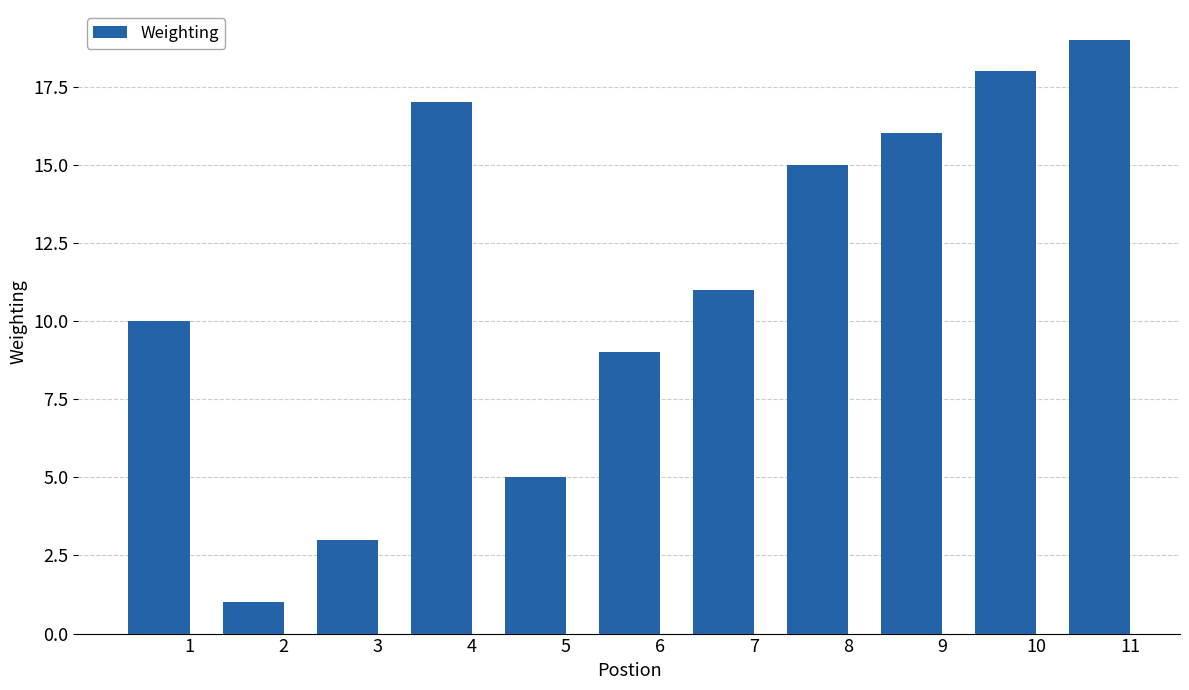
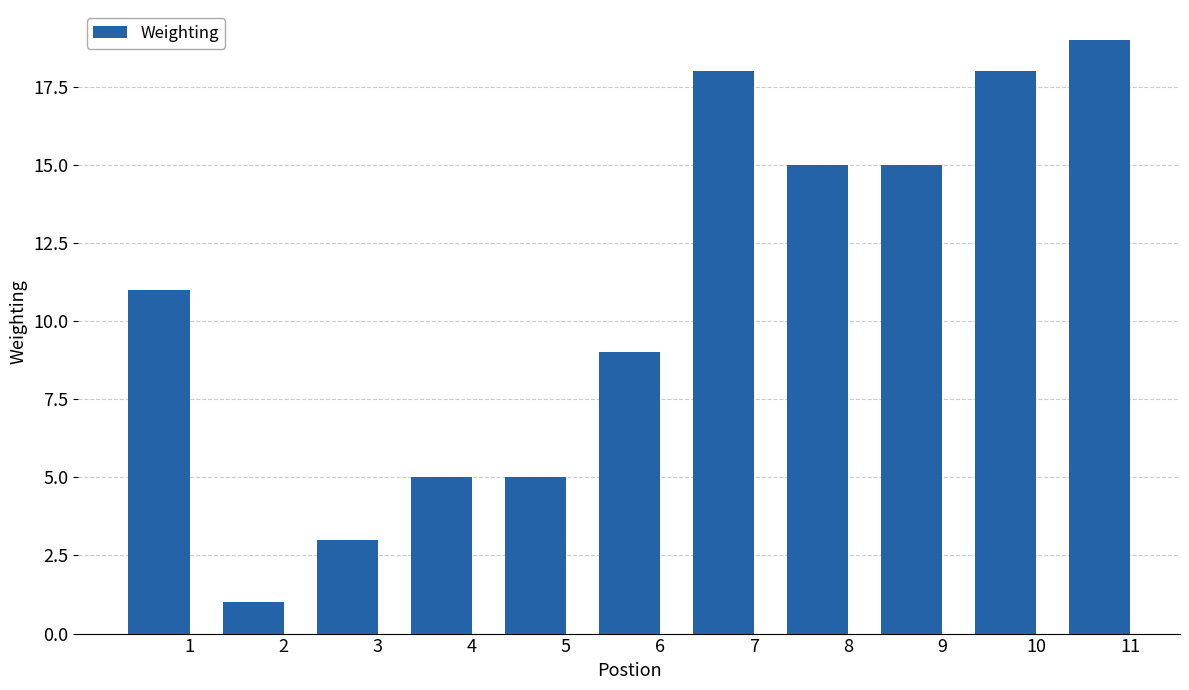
1: 10 -> 11
4: 17 -> 5
7: 11 -> 18
9: 16 -> 15
